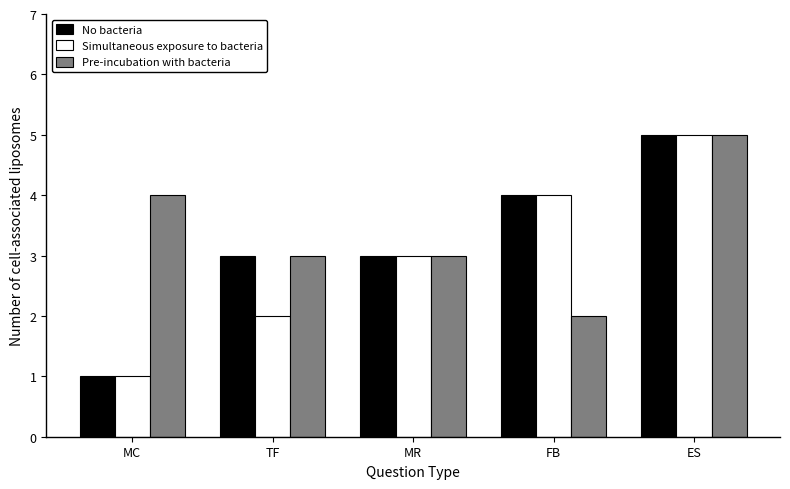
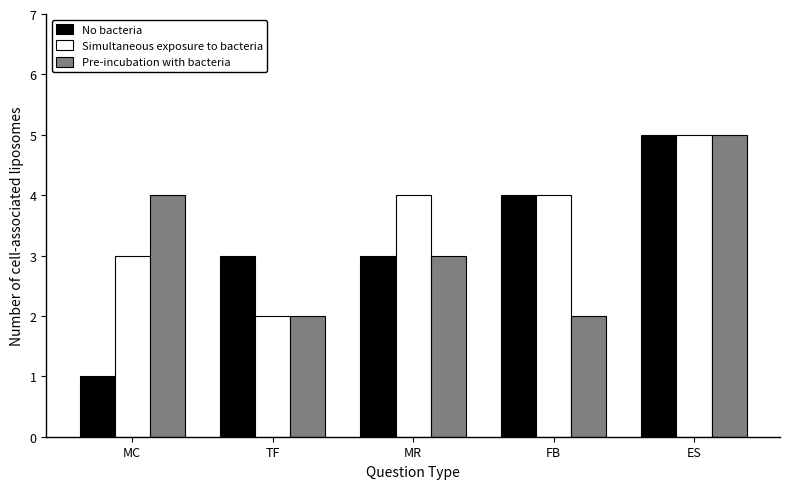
Simultaneous exposure to bacteria, MC: 1 -> 3
Pre-incubation with bacteria, TF: 3 -> 2
Simultaneous exposure to bacteria, MR: 3 -> 4
